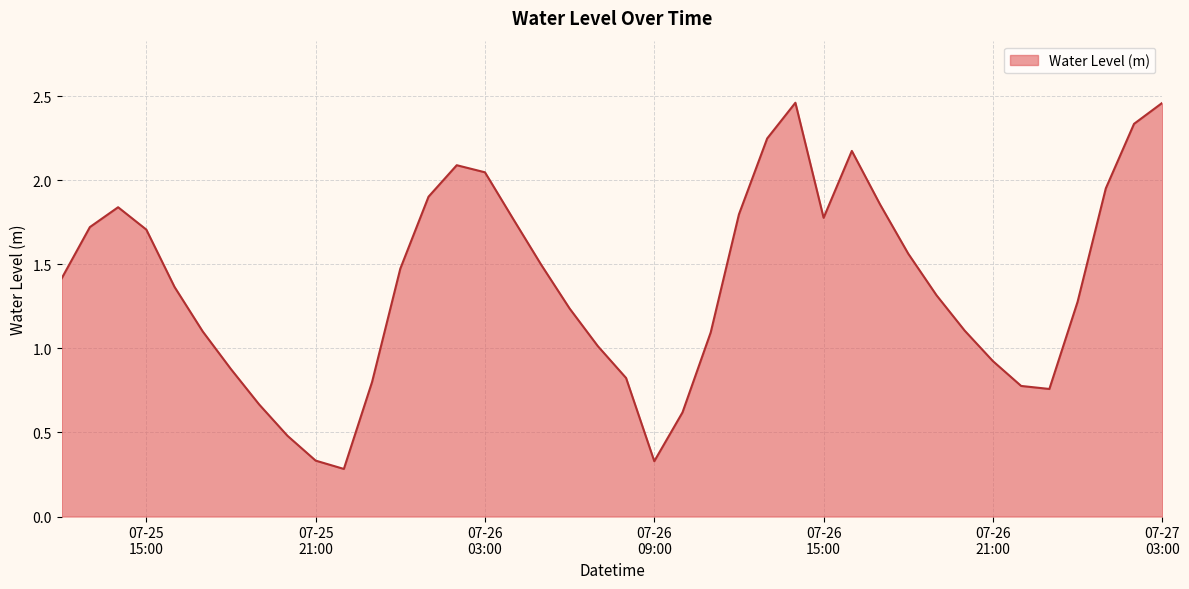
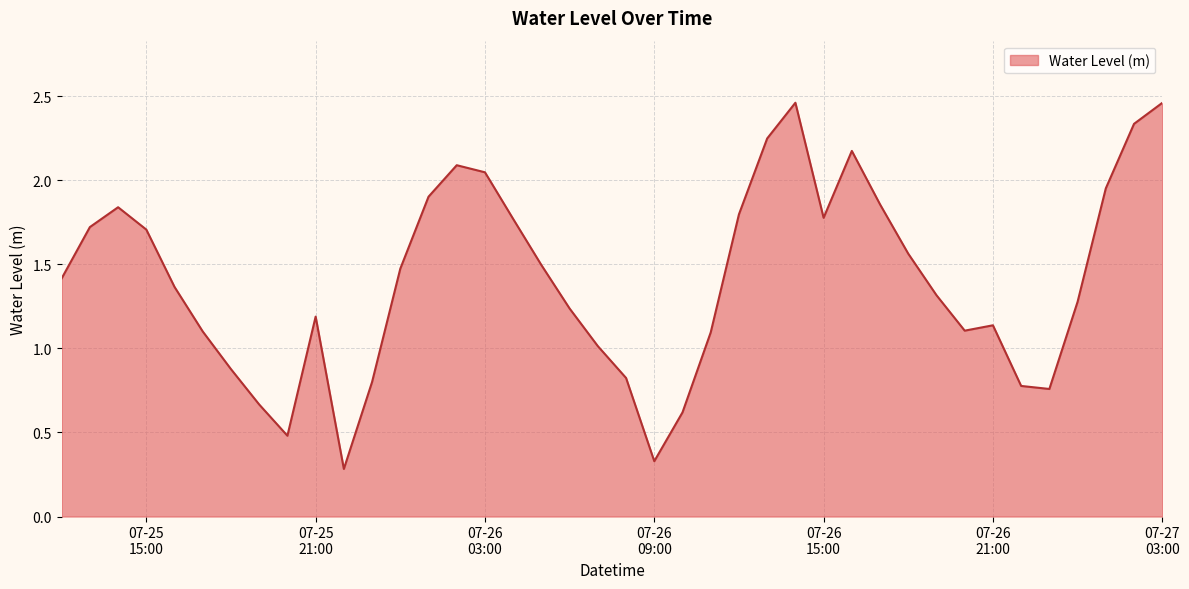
07-25 21:00: 0.33 -> 1.19
07-26 21:00: 0.92 -> 1.14
